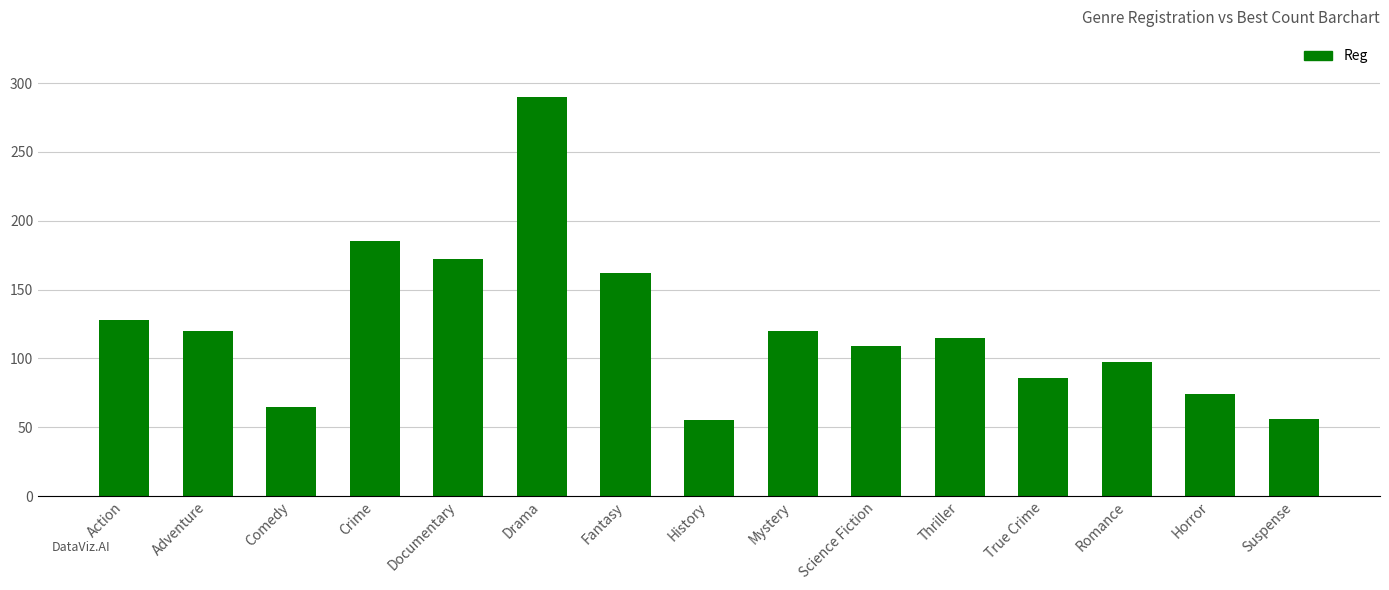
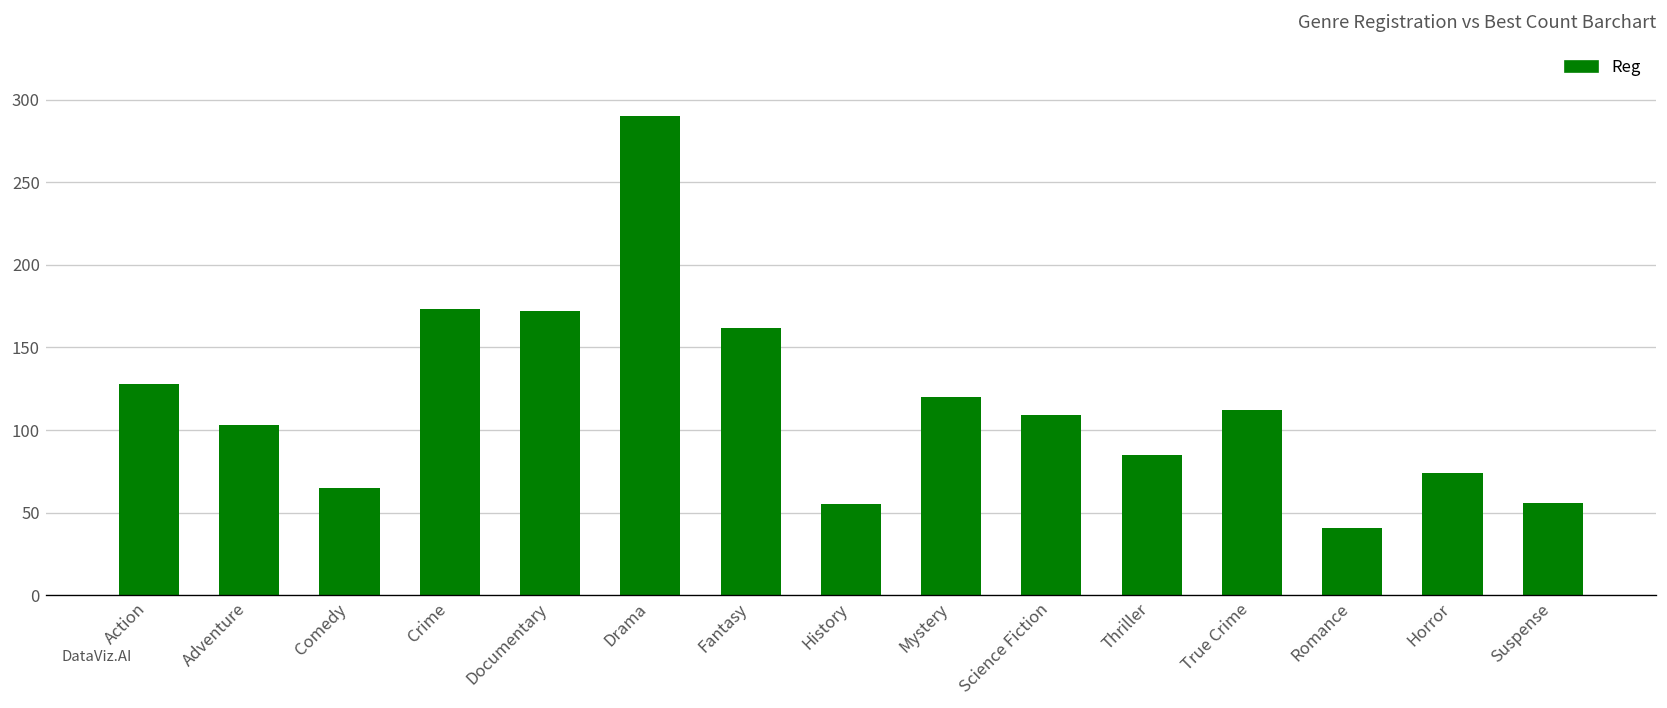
Adventure: 120 -> 103
Crime: 185 -> 173
Thriller: 115 -> 85
True Crime: 86 -> 112
Romance: 97 -> 41
